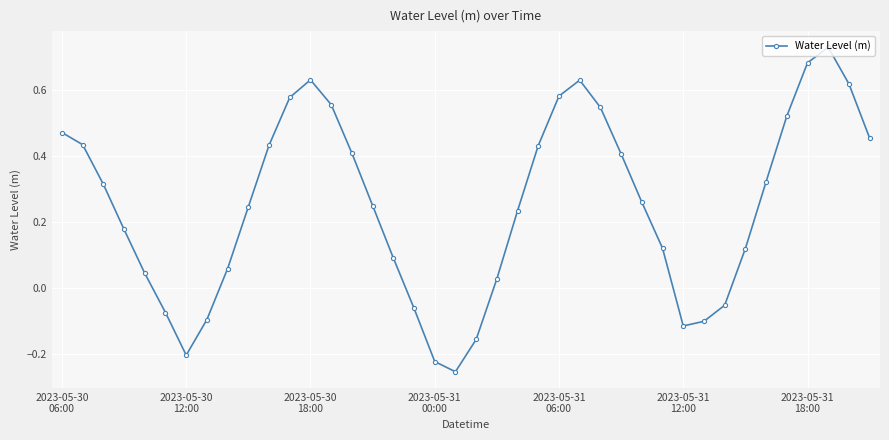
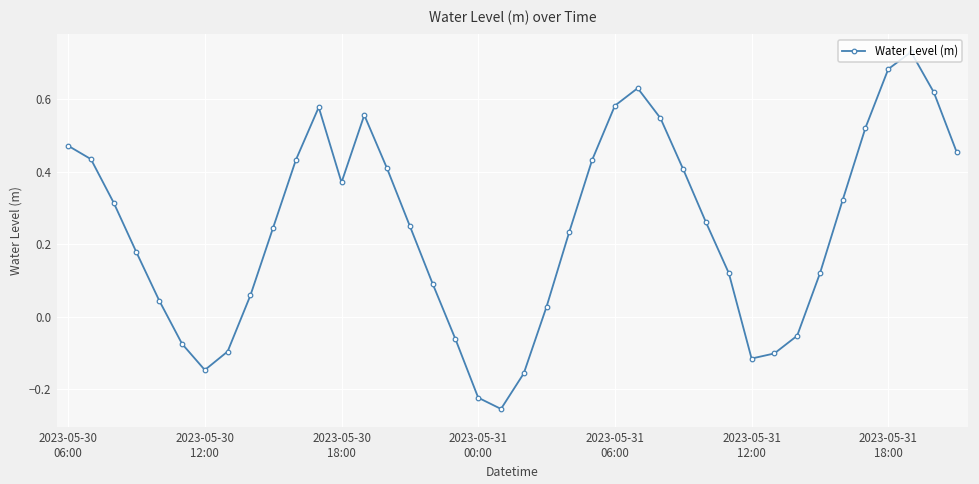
2023-05-30 12:00: -0.20 -> -0.15
2023-05-30 18:00: 0.63 -> 0.37
